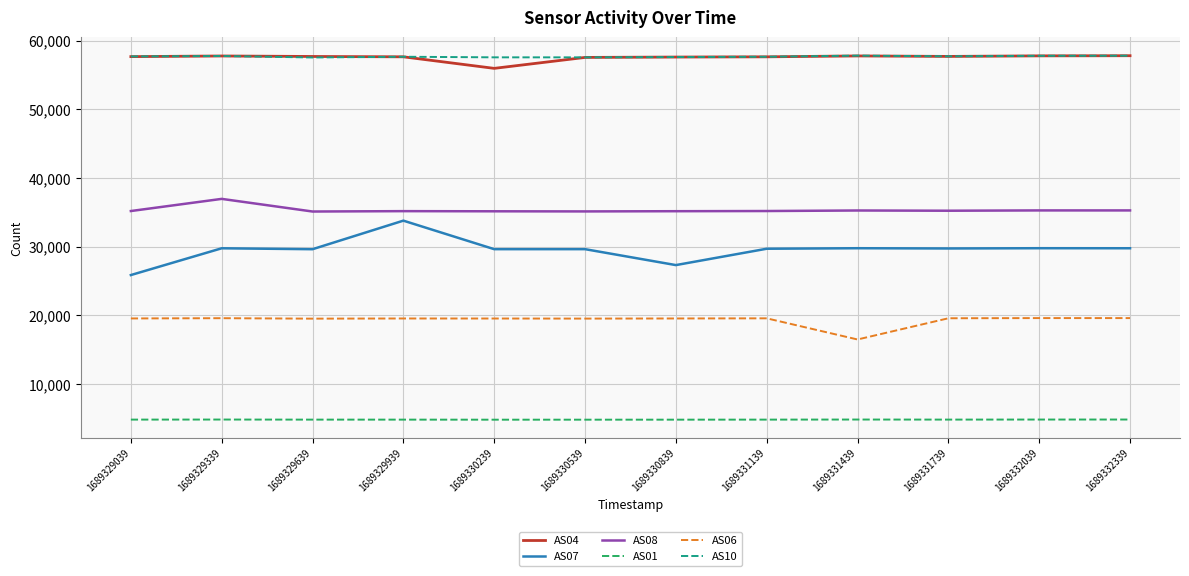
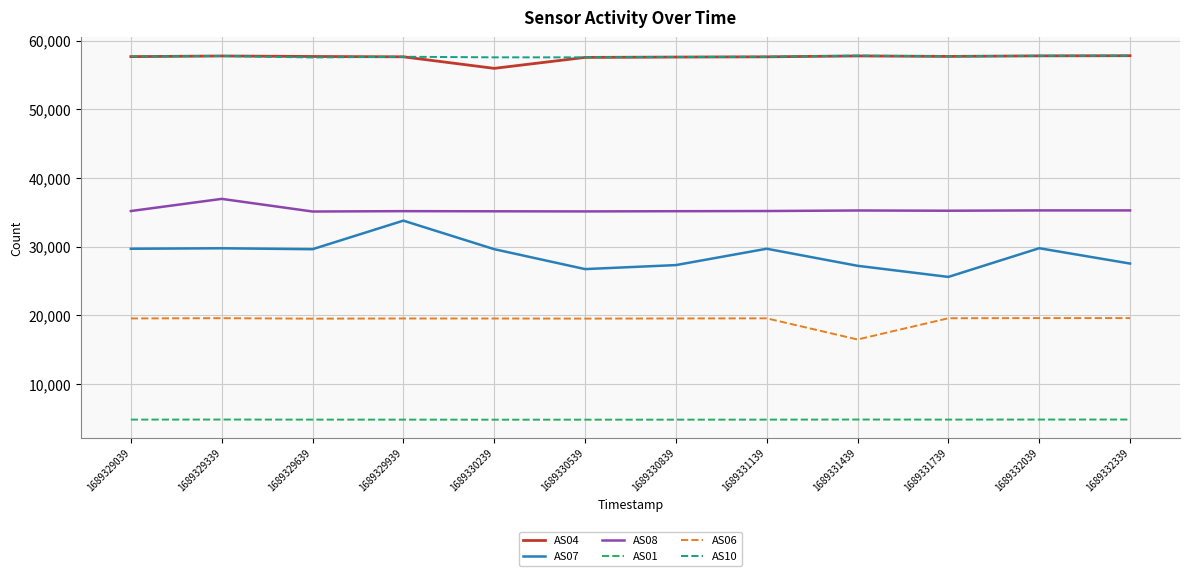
AS07, 1689329039: 26,000 -> 30,000
AS07, 1689330539: 30,000 -> 27,000
AS07, 1689331439: 30,000 -> 27,000
AS07, 1689331739: 30,000 -> 26,000
AS07, 1689332339: 30,000 -> 28,000
